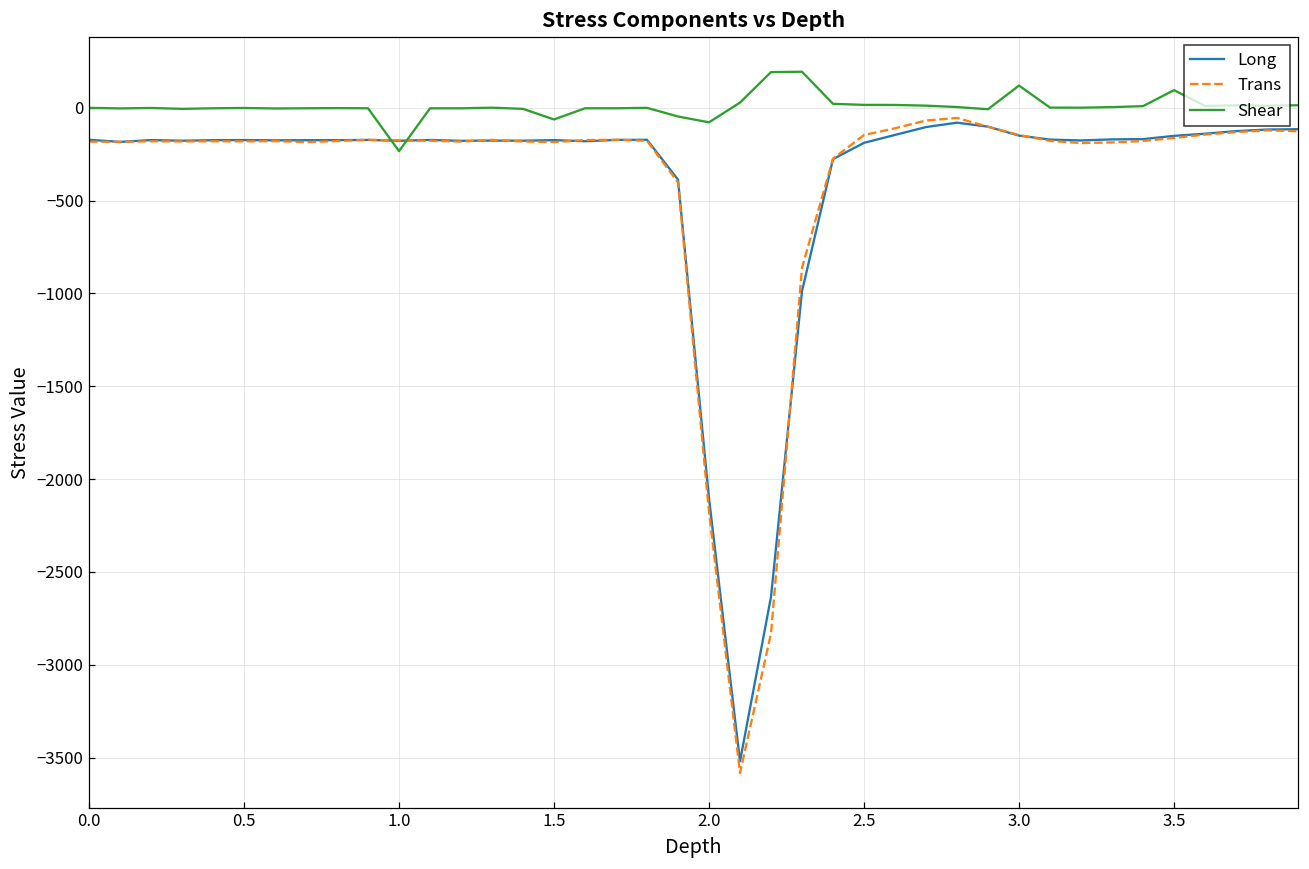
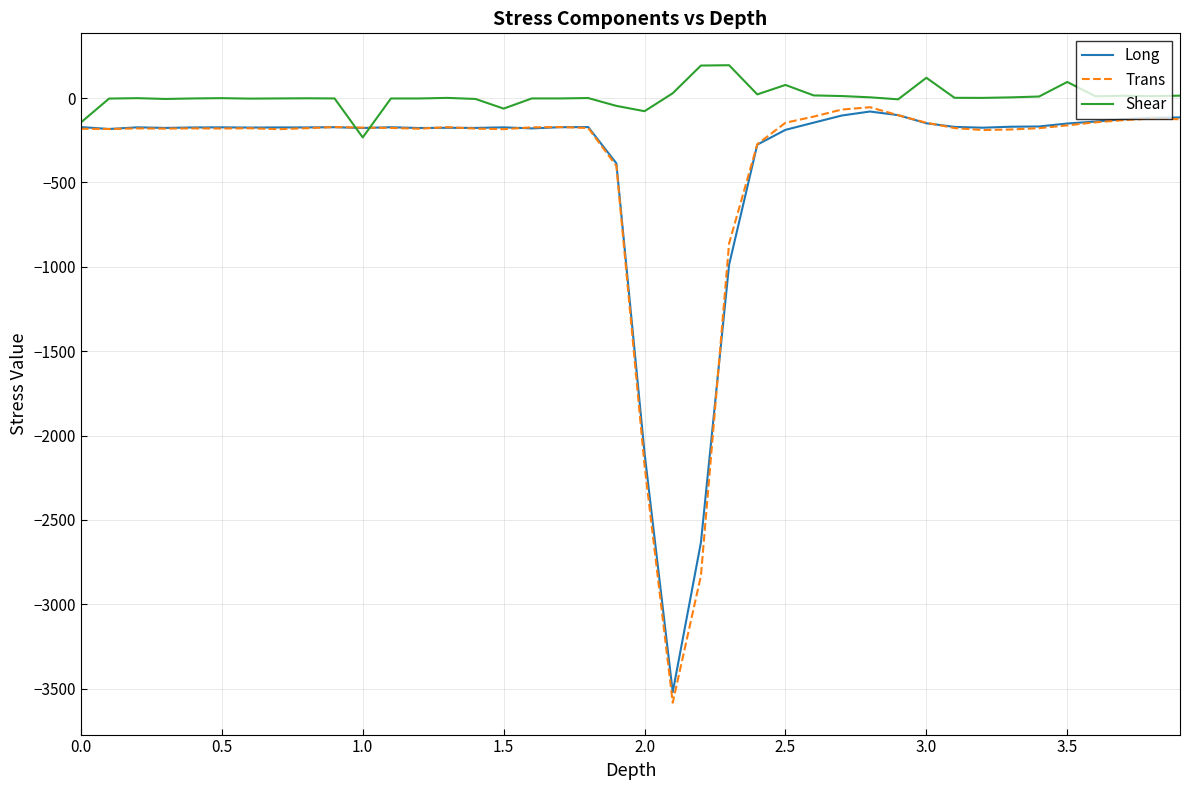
Shear, 0.0: 0 -> -140
Shear, 2.5: 20 -> 80
